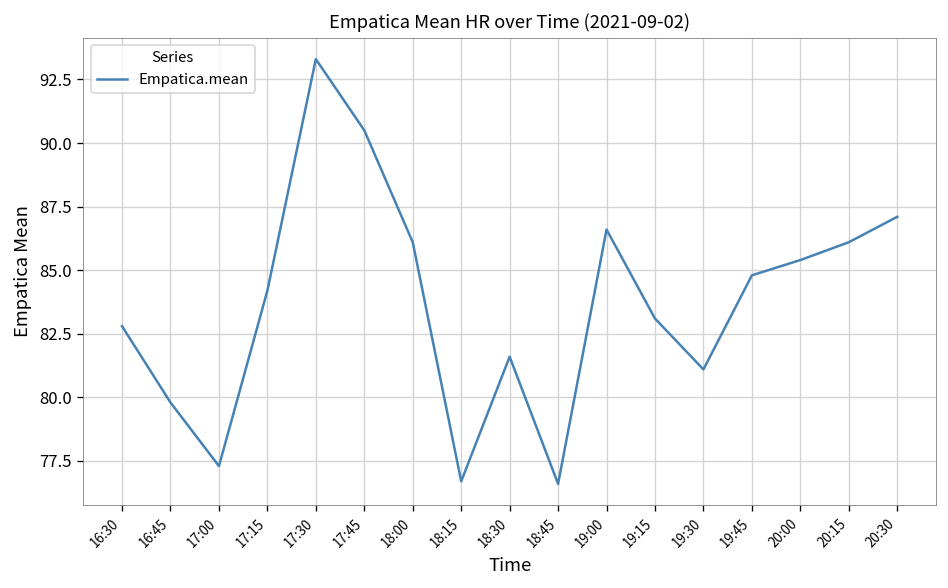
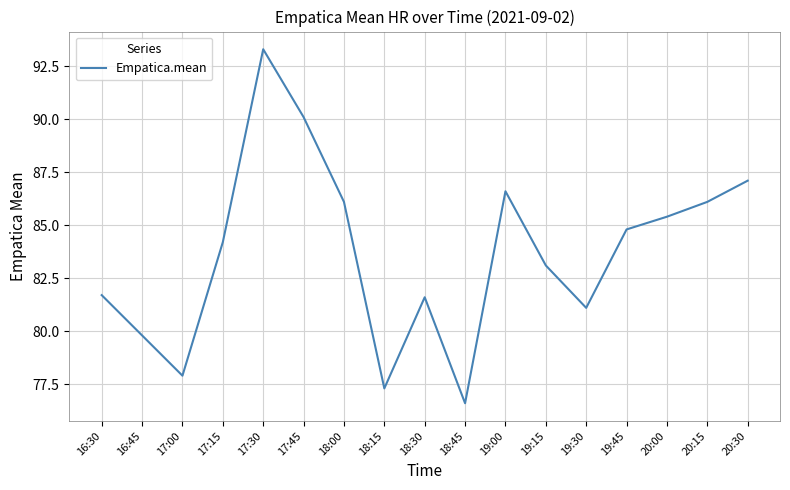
16:30: 82.8 -> 81.7
17:00: 77.3 -> 77.9
17:45: 90.5 -> 90.1
18:15: 76.7 -> 77.3
